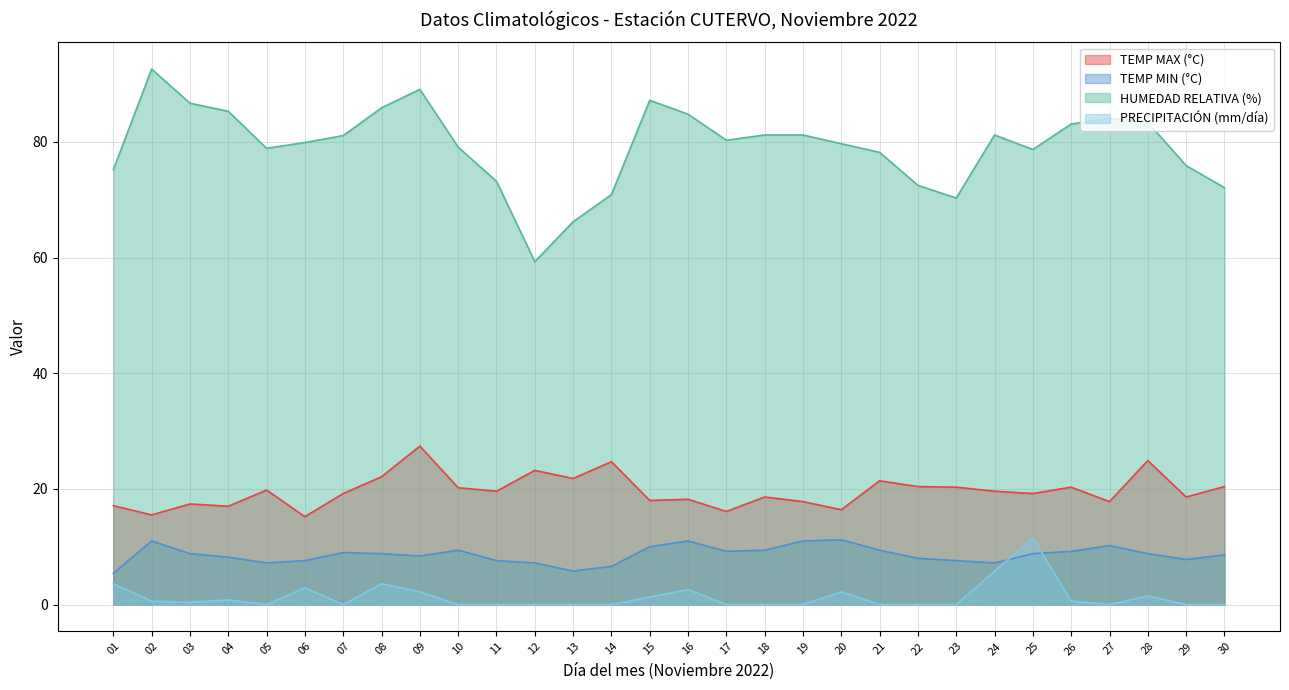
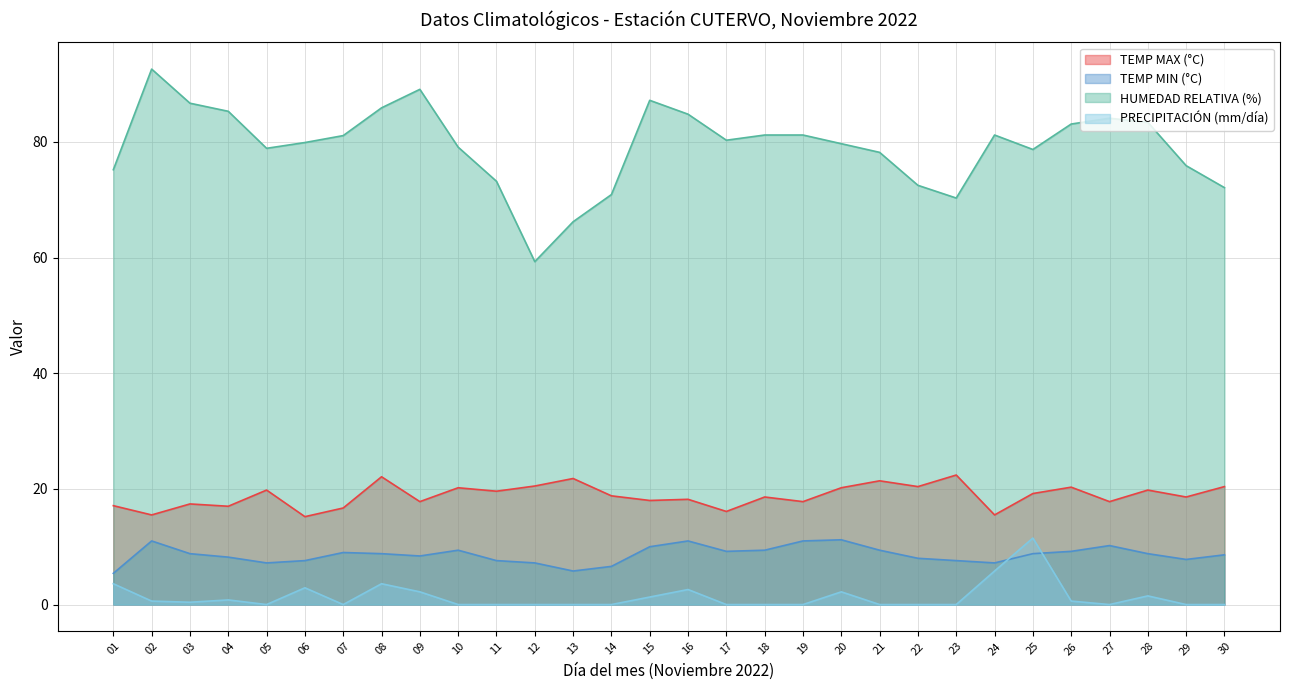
TEMP MAX (°C), 07: 19 -> 17
TEMP MAX (°C), 09: 27 -> 18
TEMP MAX (°C), 12: 23 -> 21
TEMP MAX (°C), 14: 25 -> 19
TEMP MAX (°C), 20: 16 -> 20
TEMP MAX (°C), 23: 20 -> 22
TEMP MAX (°C), 24: 20 -> 16
TEMP MAX (°C), 28: 25 -> 20
